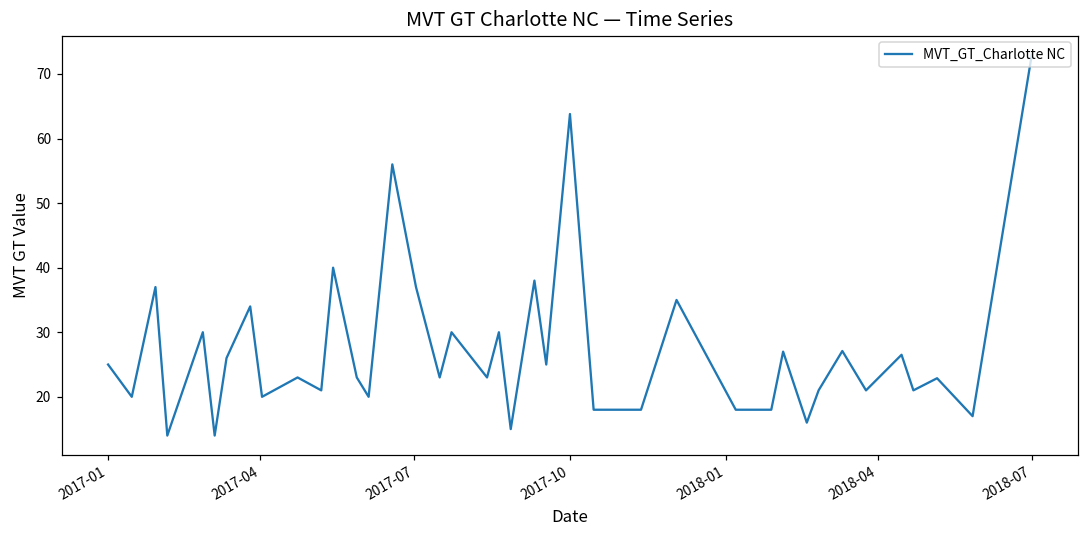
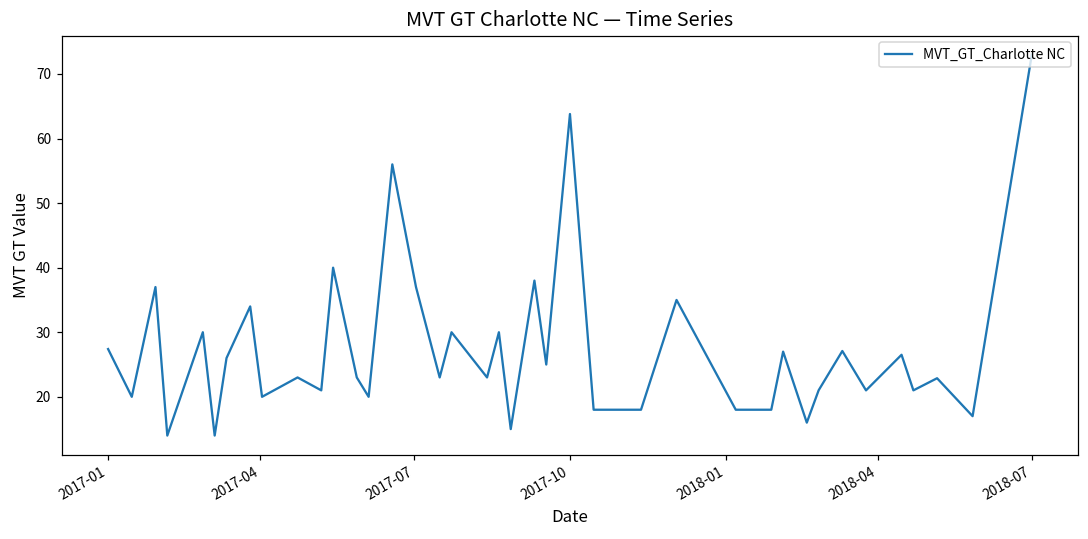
2017-01: 25 -> 27
